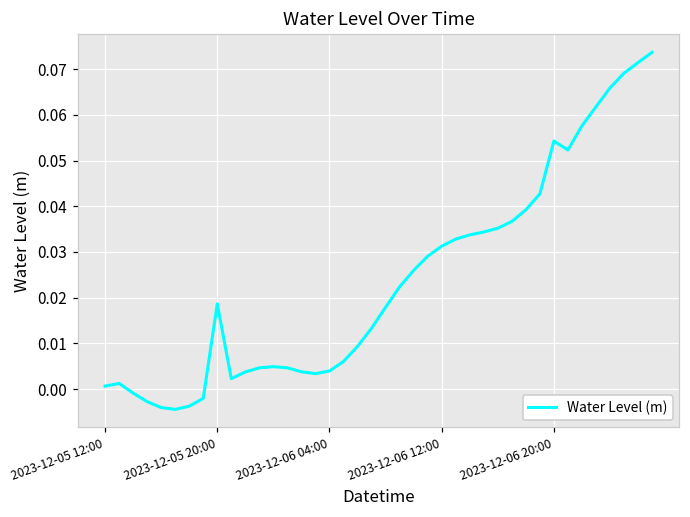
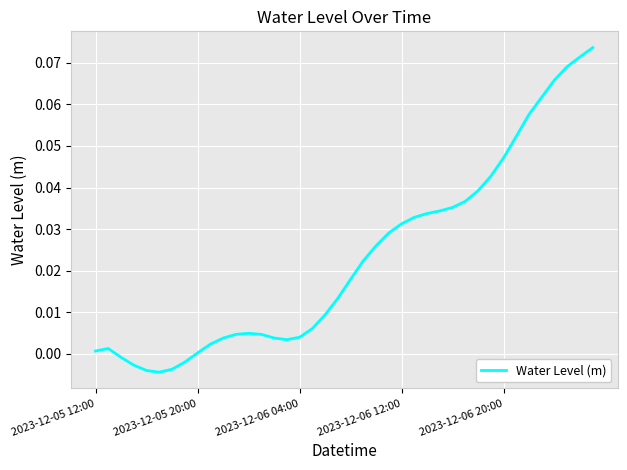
2023-12-05 20:00: 0.019 -> 0.000
2023-12-06 20:00: 0.054 -> 0.047
